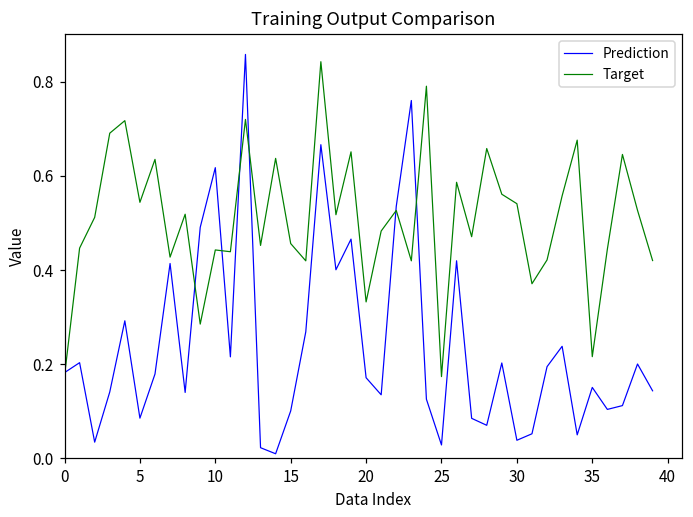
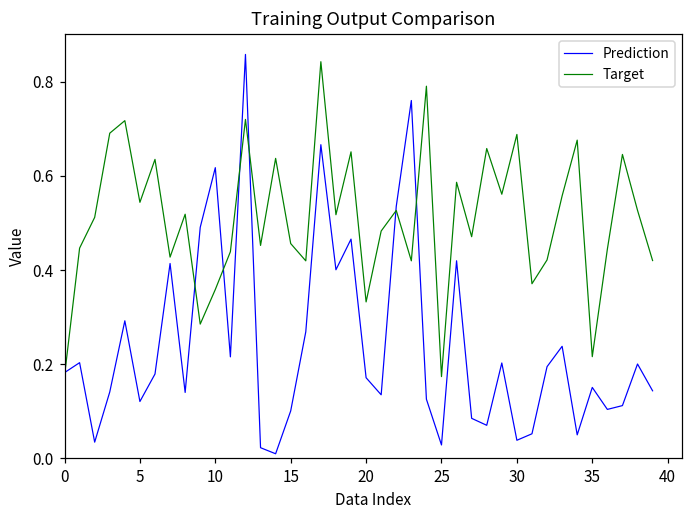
Prediction, 5: 0.09 -> 0.12
Target, 10: 0.44 -> 0.36
Target, 30: 0.54 -> 0.69
